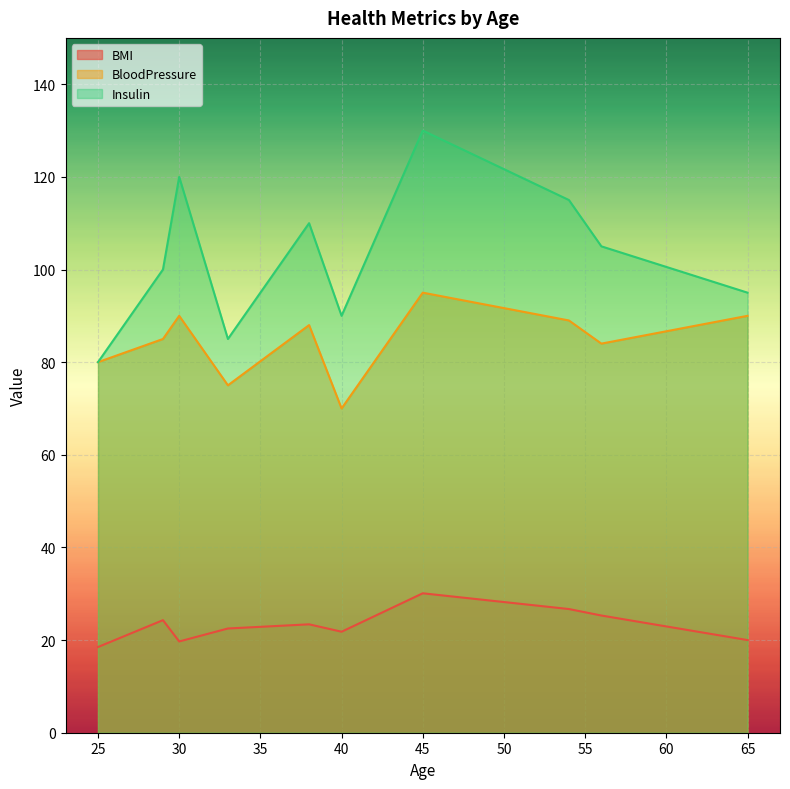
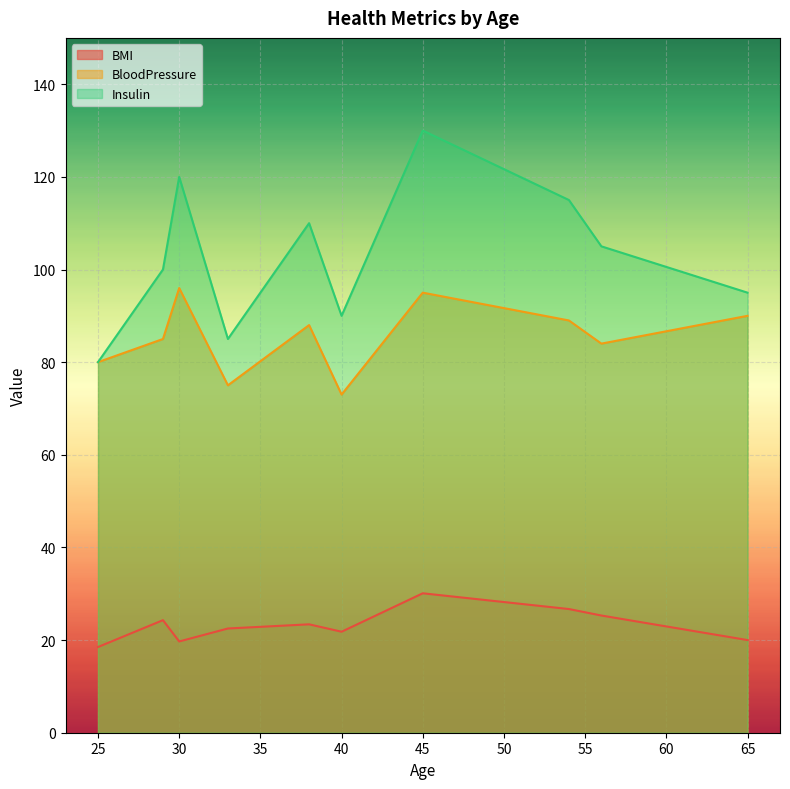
BloodPressure, 30: 90 -> 96
BloodPressure, 40: 70 -> 73
